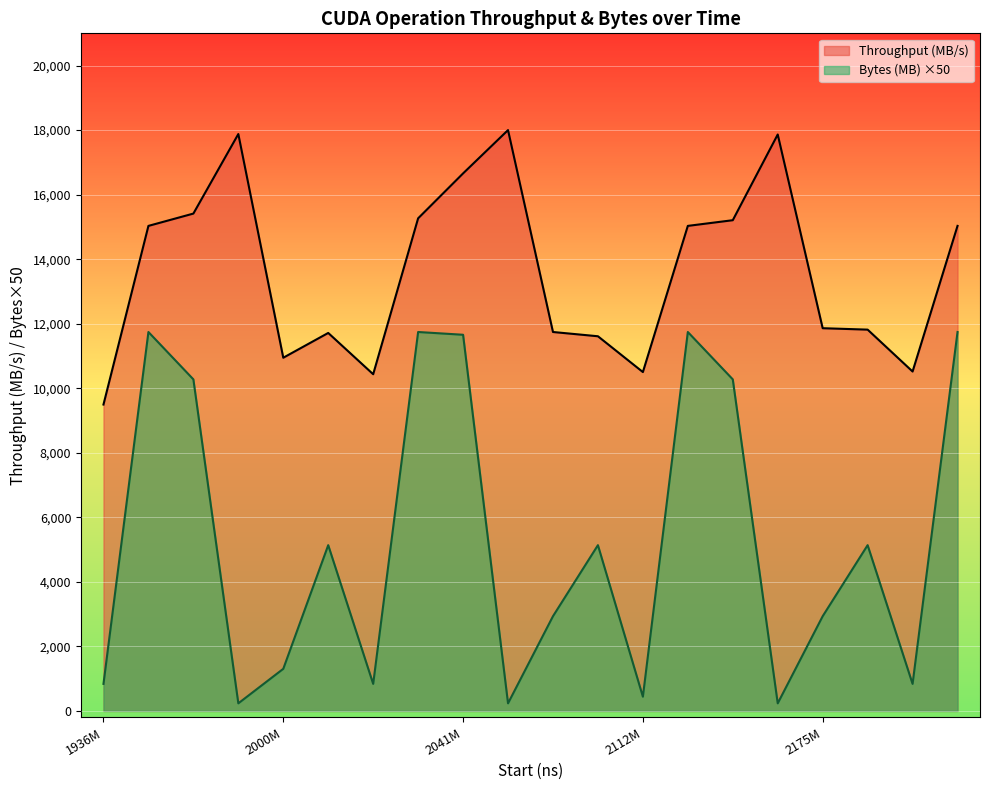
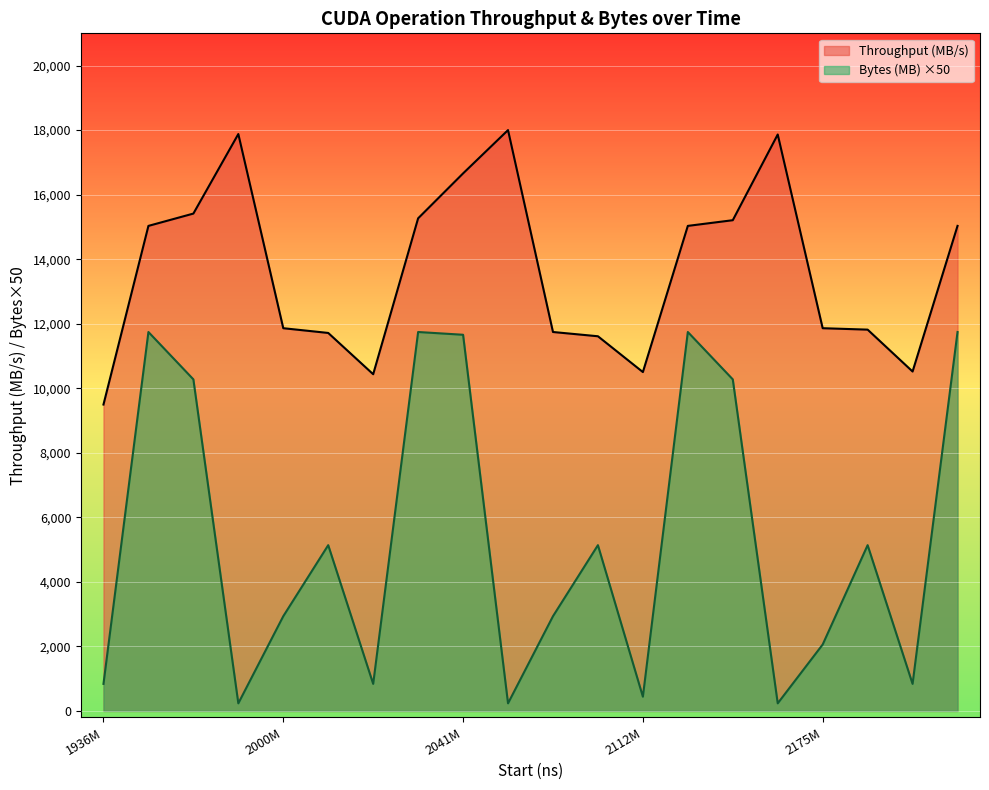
Throughput (MB/s), 2000M: 10,900 -> 11,900
Bytes (MB) ×50, 2000M: 1,300 -> 2,900
Bytes (MB) ×50, 2175M: 2,900 -> 2,100
